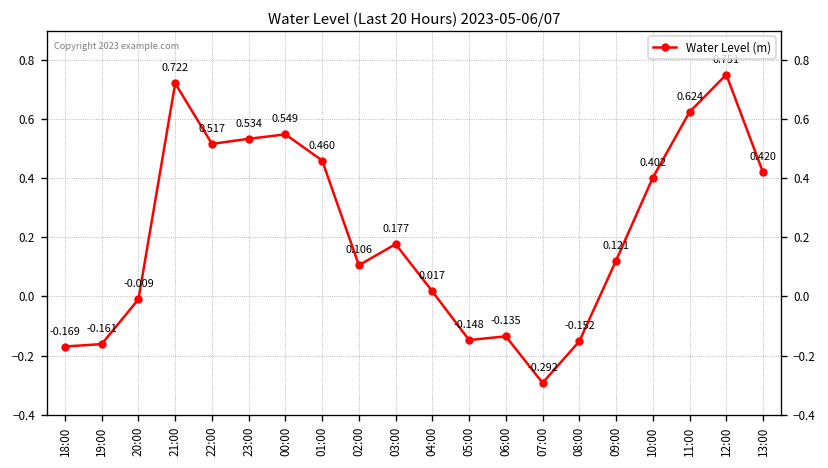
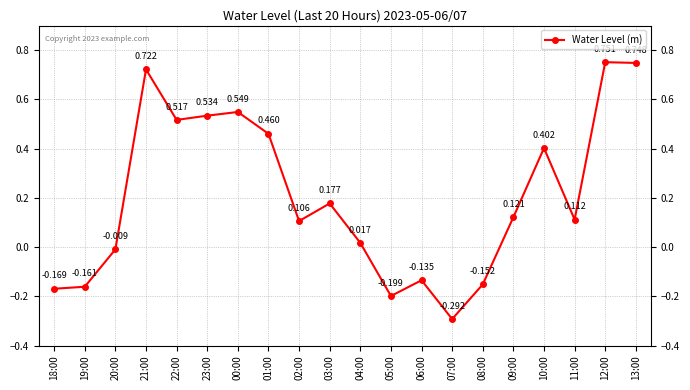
05:00: -0.148 -> -0.199
11:00: 0.624 -> 0.112
13:00: 0.42 -> 0.75
